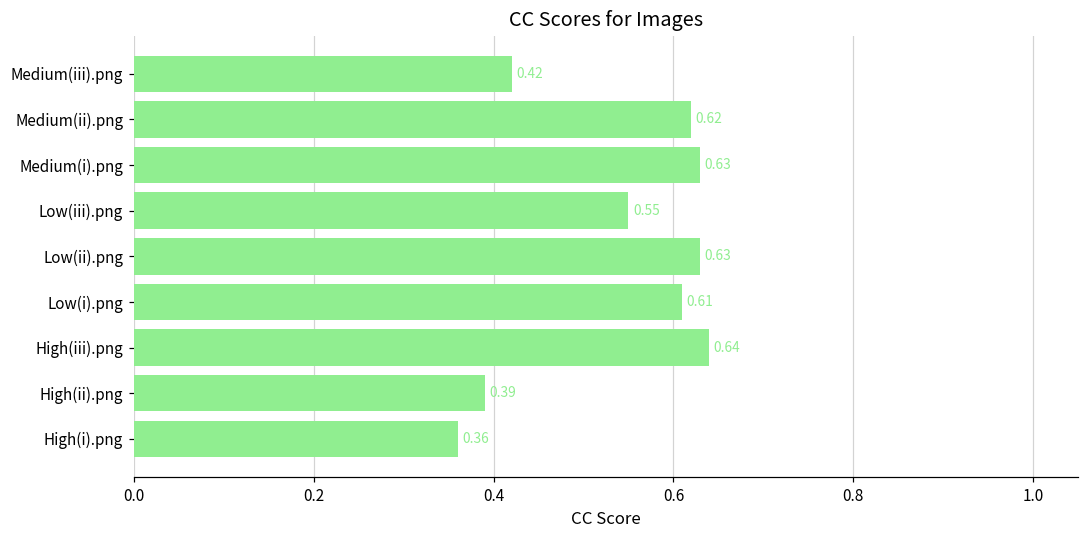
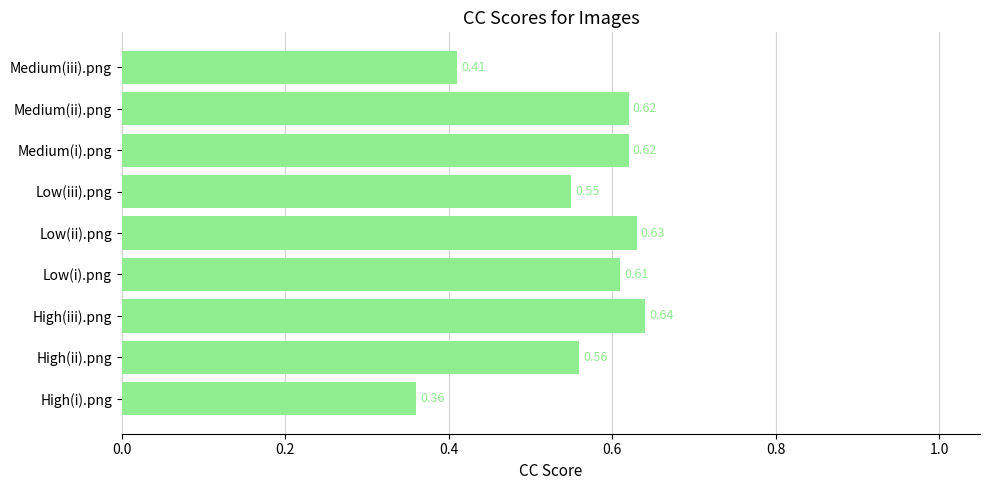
Medium(iii).png: 0.42 -> 0.41
Medium(i).png: 0.63 -> 0.62
High(ii).png: 0.39 -> 0.56
